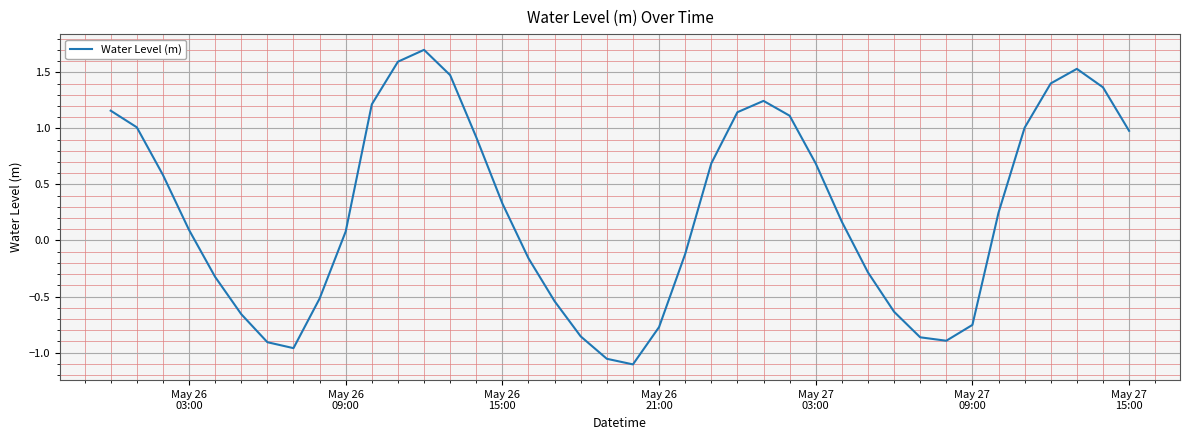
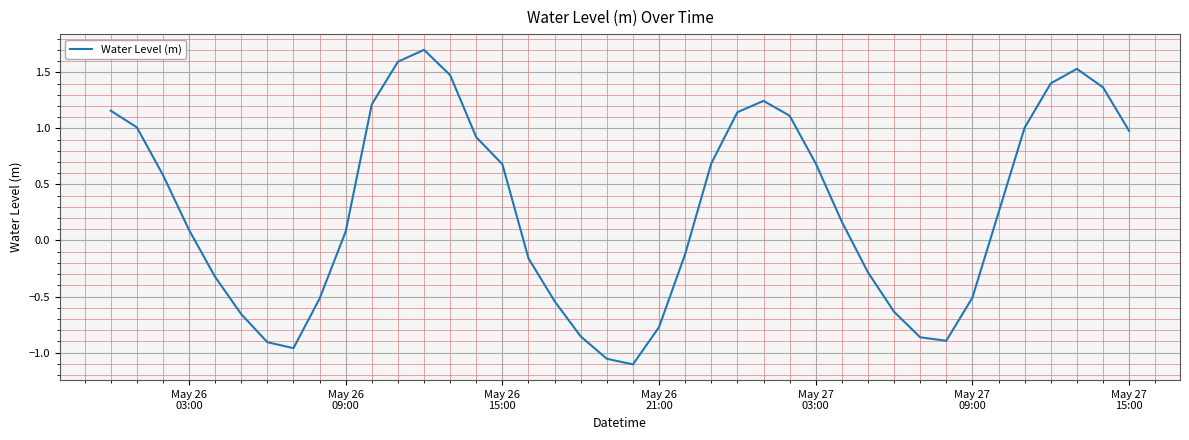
May 26 15:00: 0.33 -> 0.68
May 27 09:00: -0.75 -> -0.51
